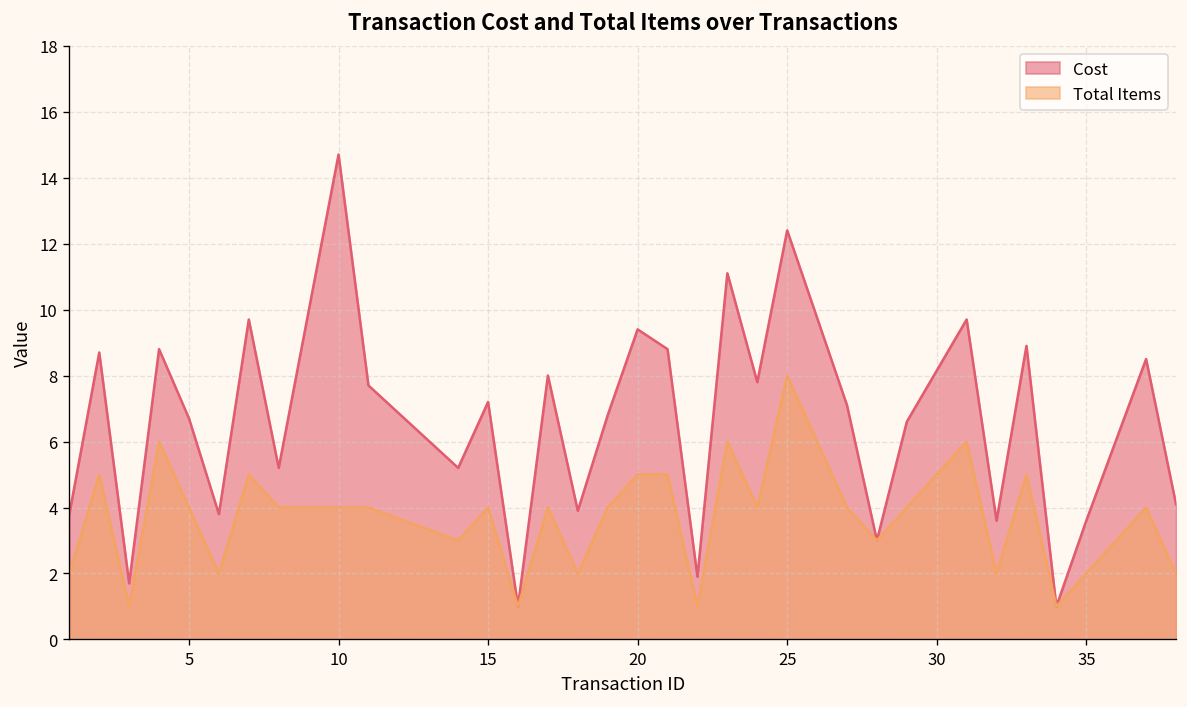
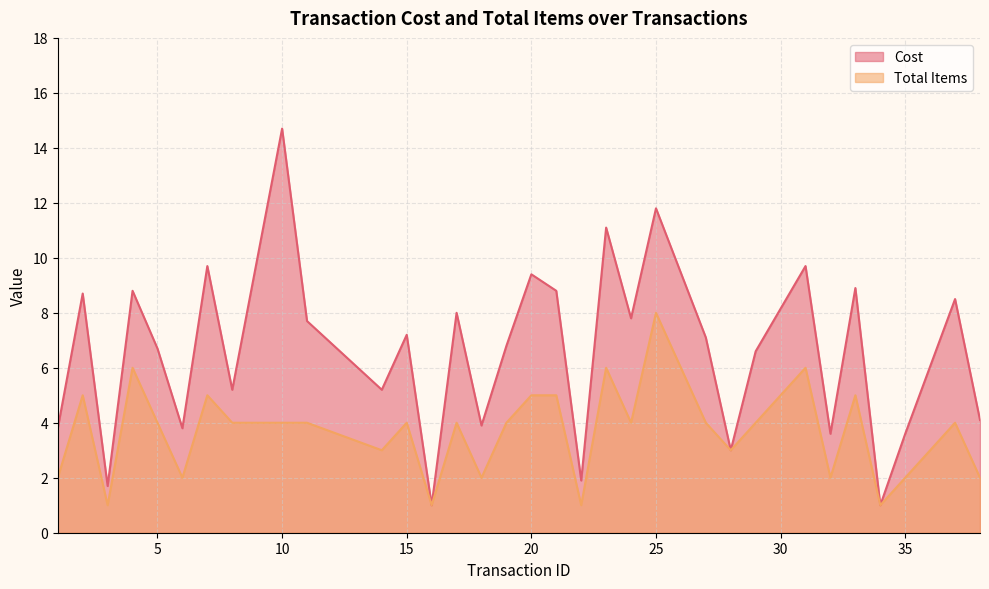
Cost, 25: 12.4 -> 11.8
